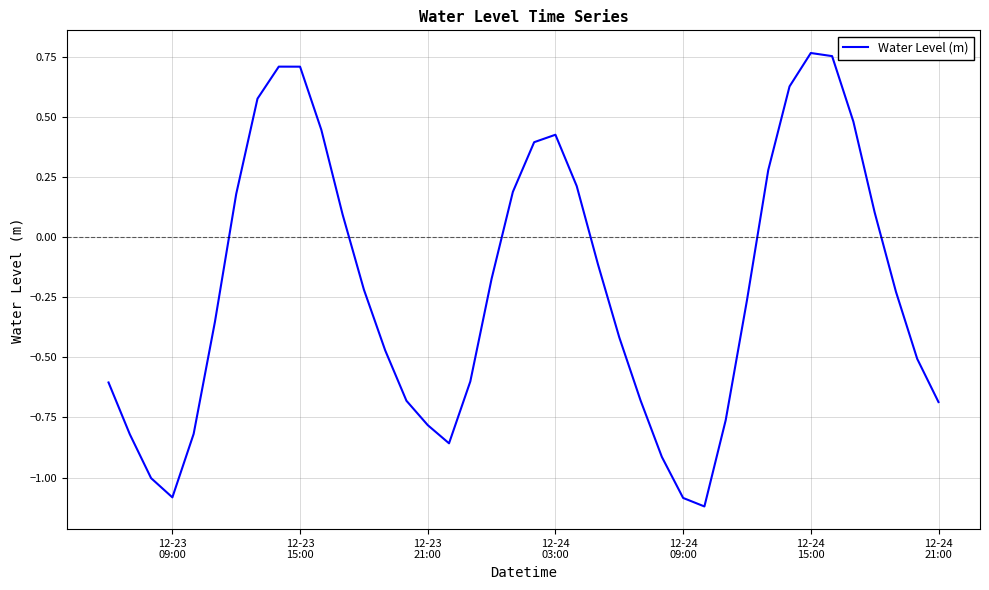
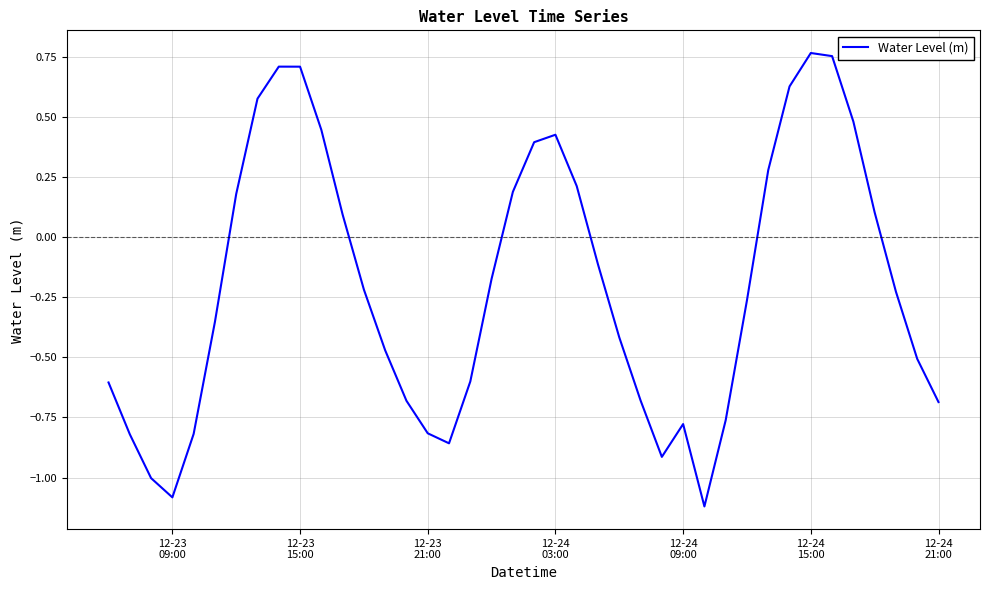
12-23 21:00: -0.78 -> -0.82
12-24 09:00: -1.08 -> -0.78
